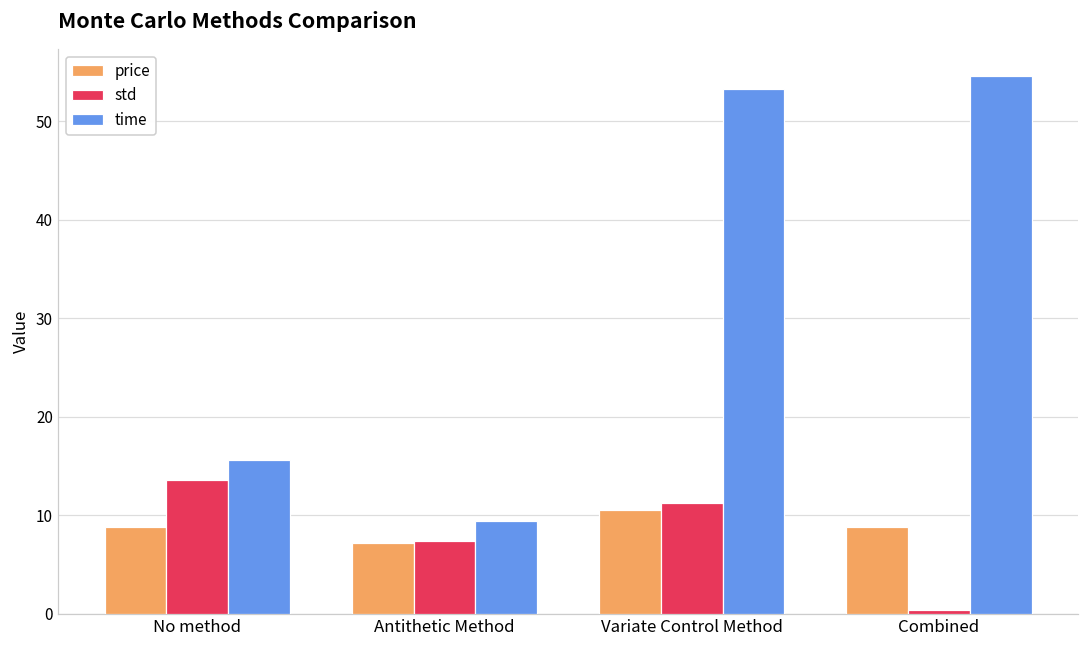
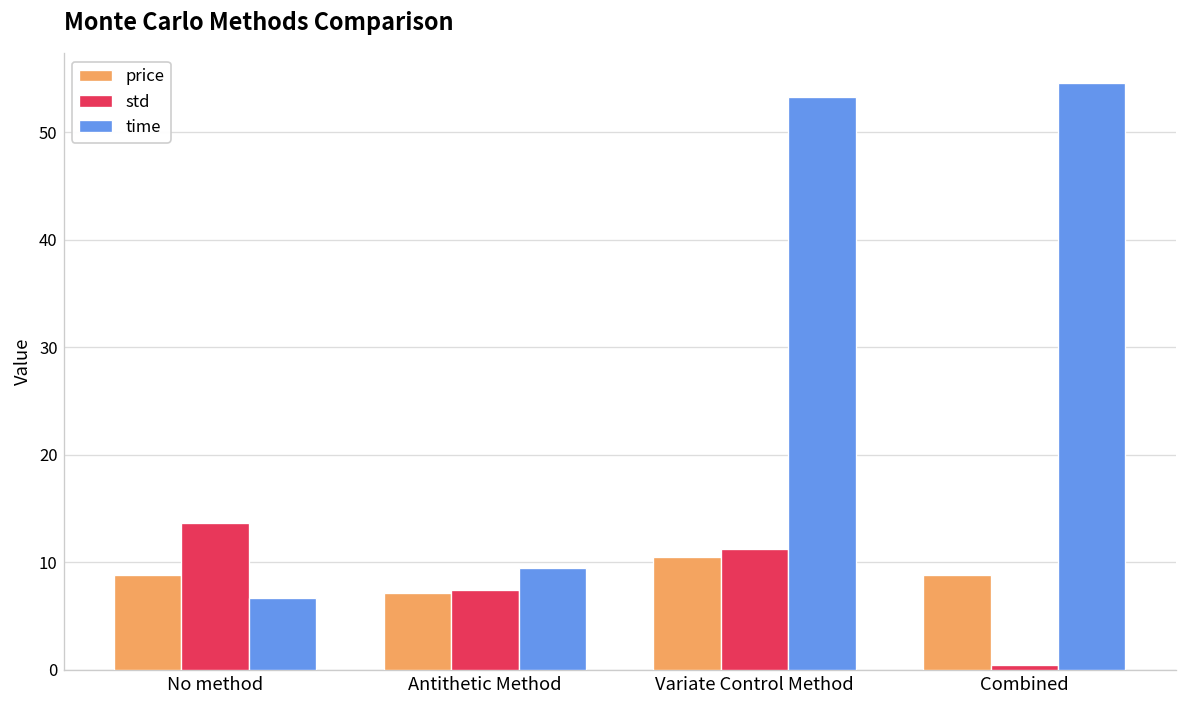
time, No method: 16 -> 7
